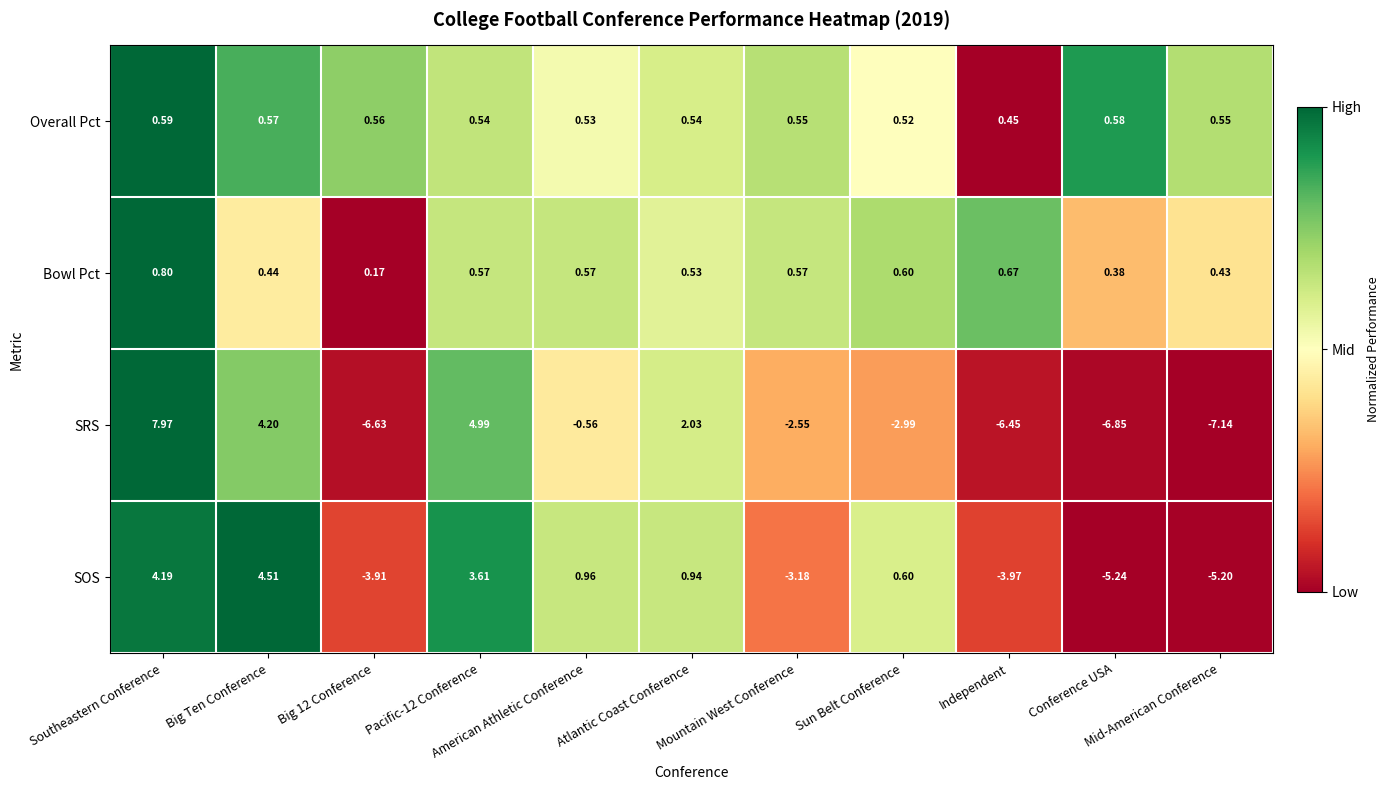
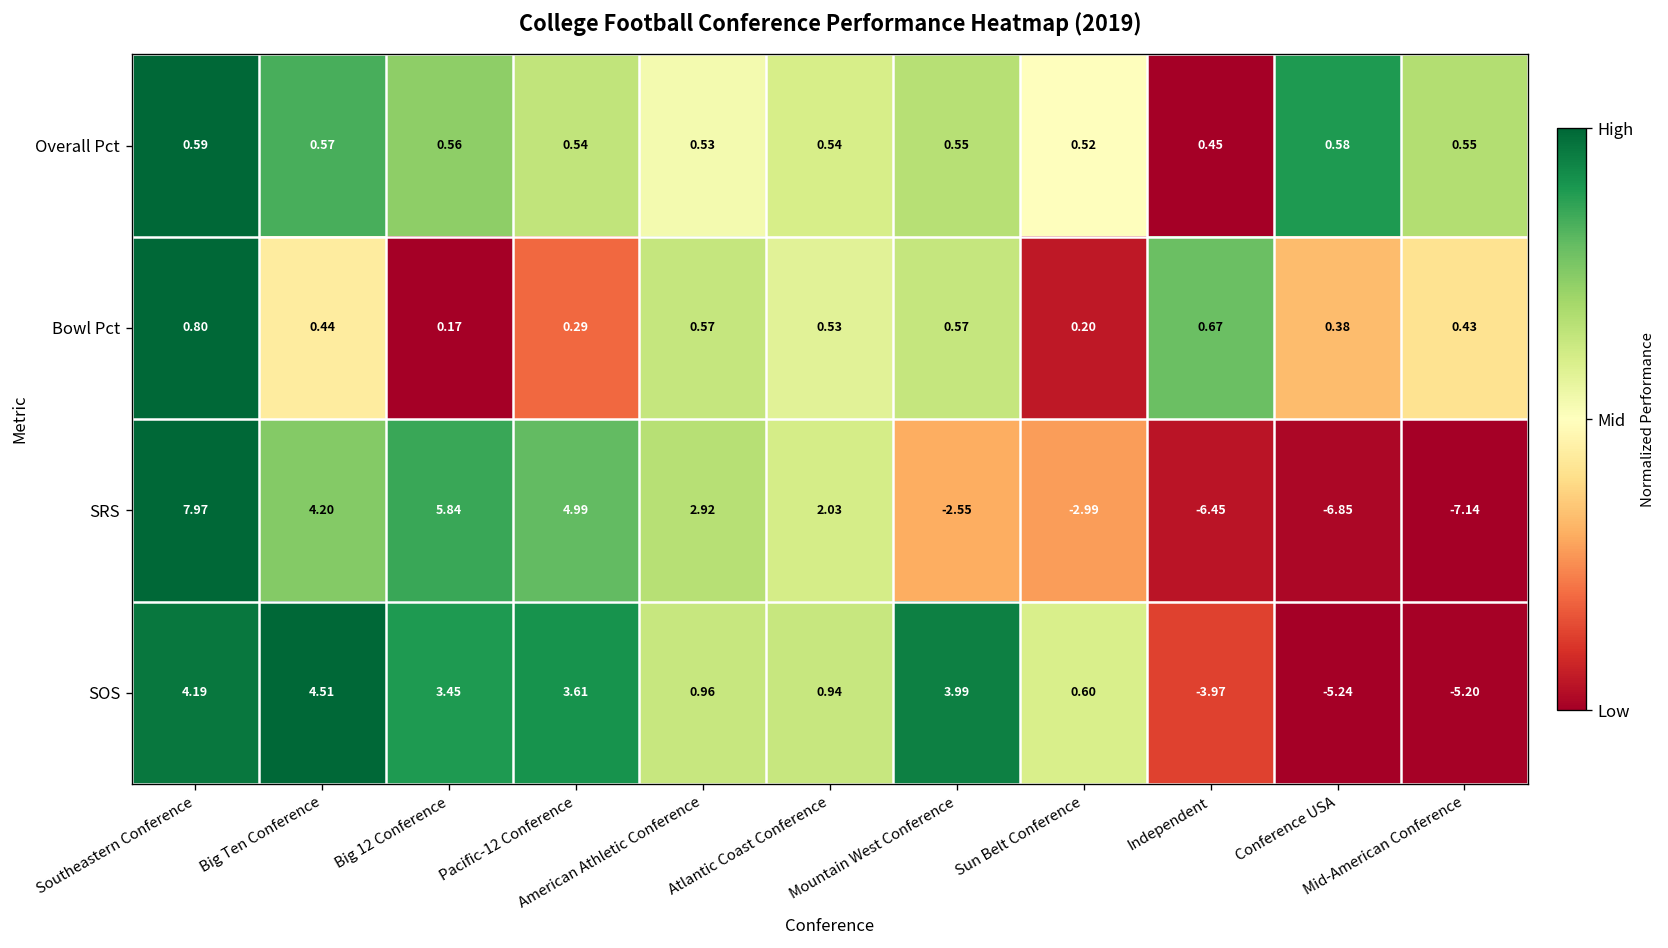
Bowl Pct, Pacific-12 Conference: 0.57 -> 0.29
Bowl Pct, Sun Belt Conference: 0.60 -> 0.20
SRS, Big 12 Conference: -6.63 -> 5.84
SRS, American Athletic Conference: -0.56 -> 2.92
SOS, Big 12 Conference: -3.91 -> 3.45
SOS, Mountain West Conference: -3.18 -> 3.99
